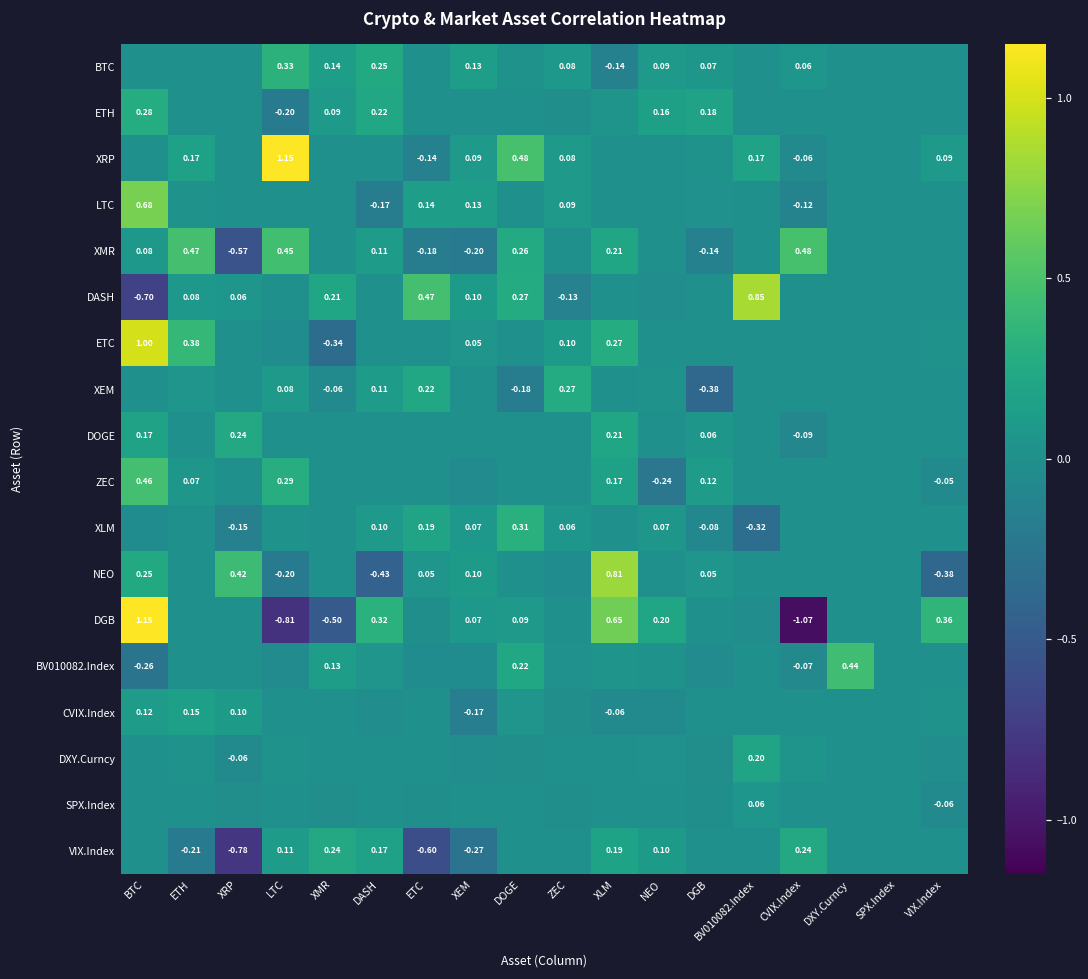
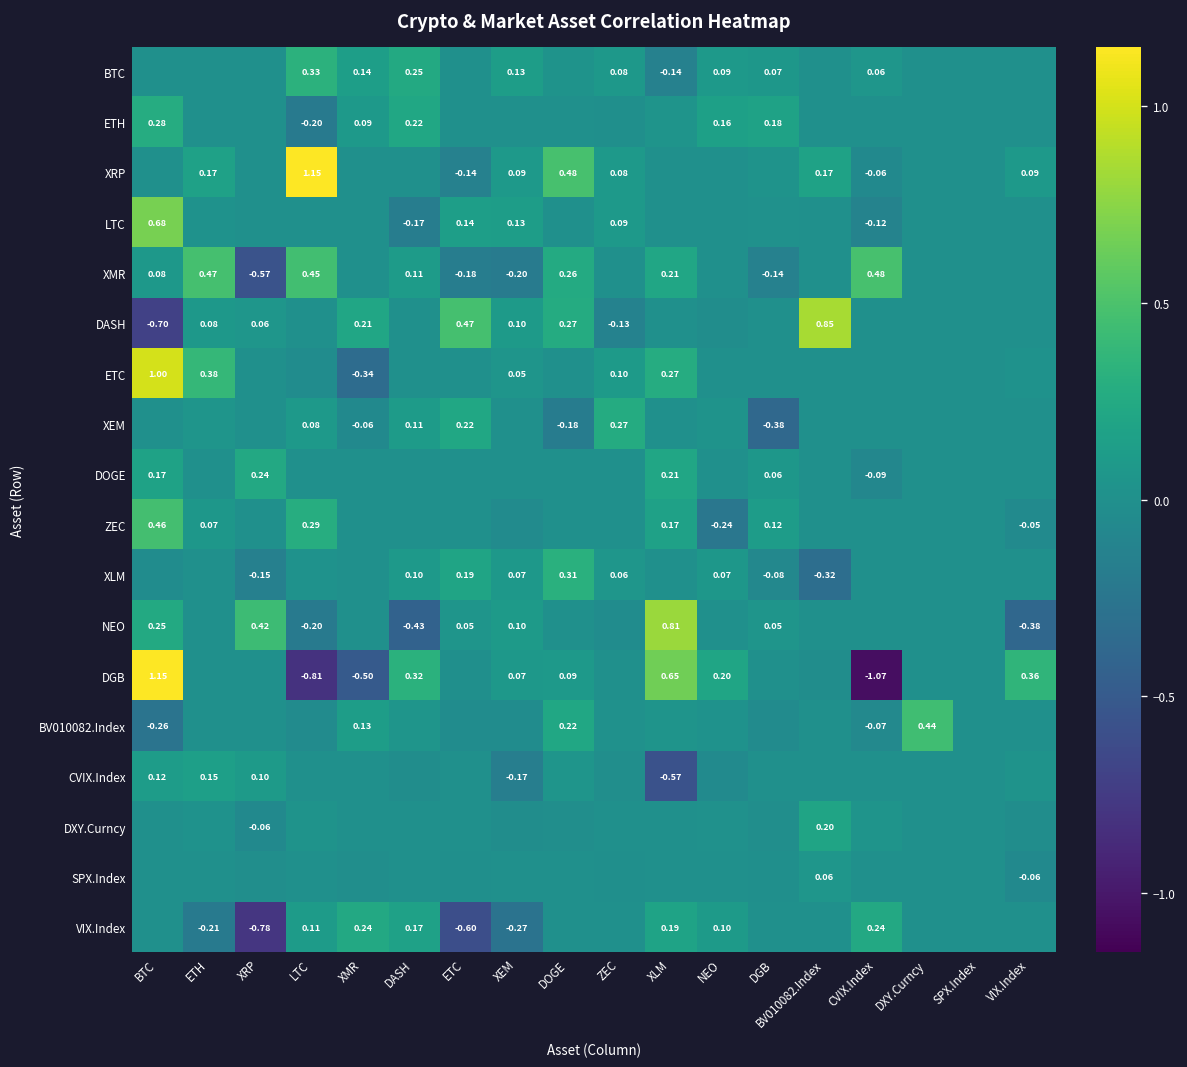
CVIX.Index, XLM: -0.06 -> -0.57
